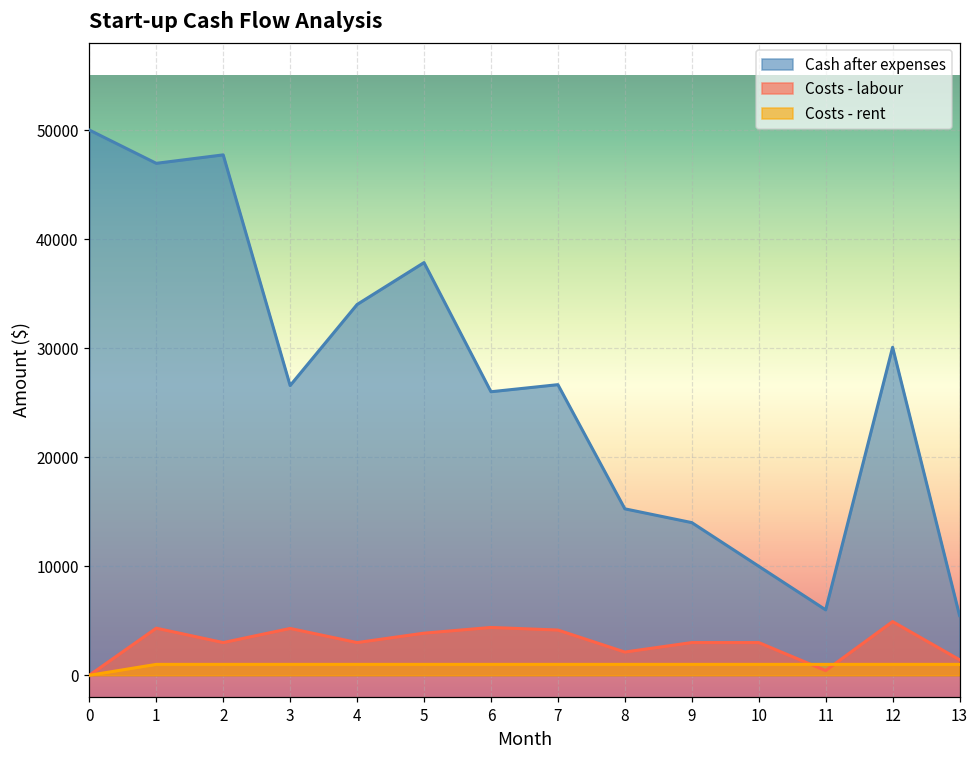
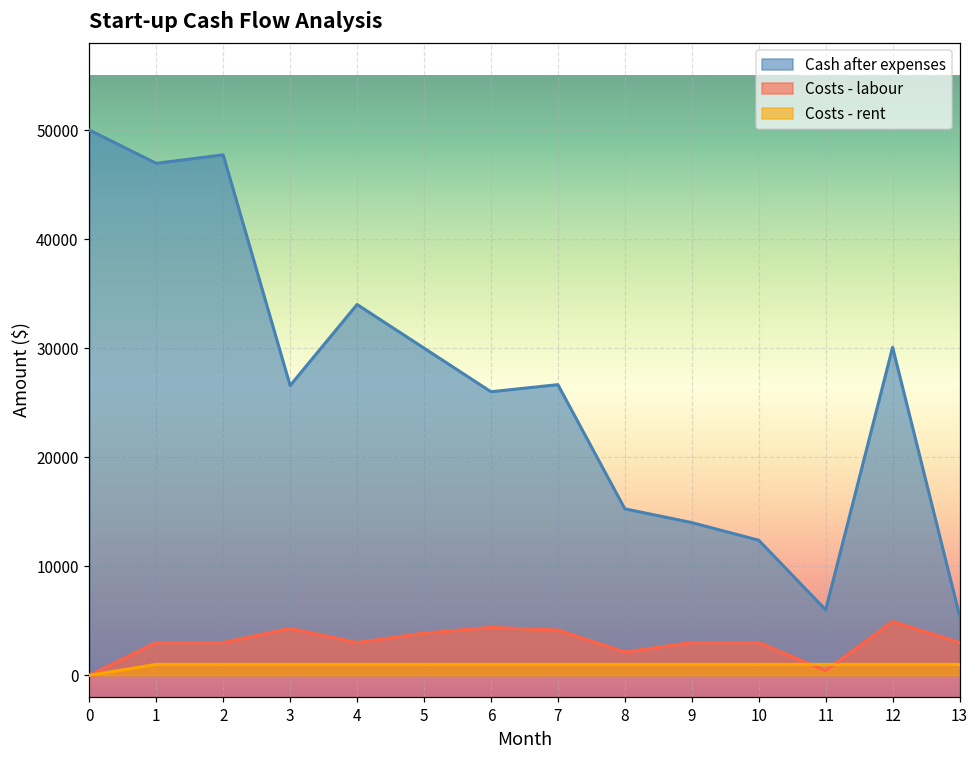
Costs - labour, 1: 4000 -> 3000
Cash after expenses, 5: 38000 -> 30000
Cash after expenses, 10: 10000 -> 12000
Costs - labour, 13: 1000 -> 3000
